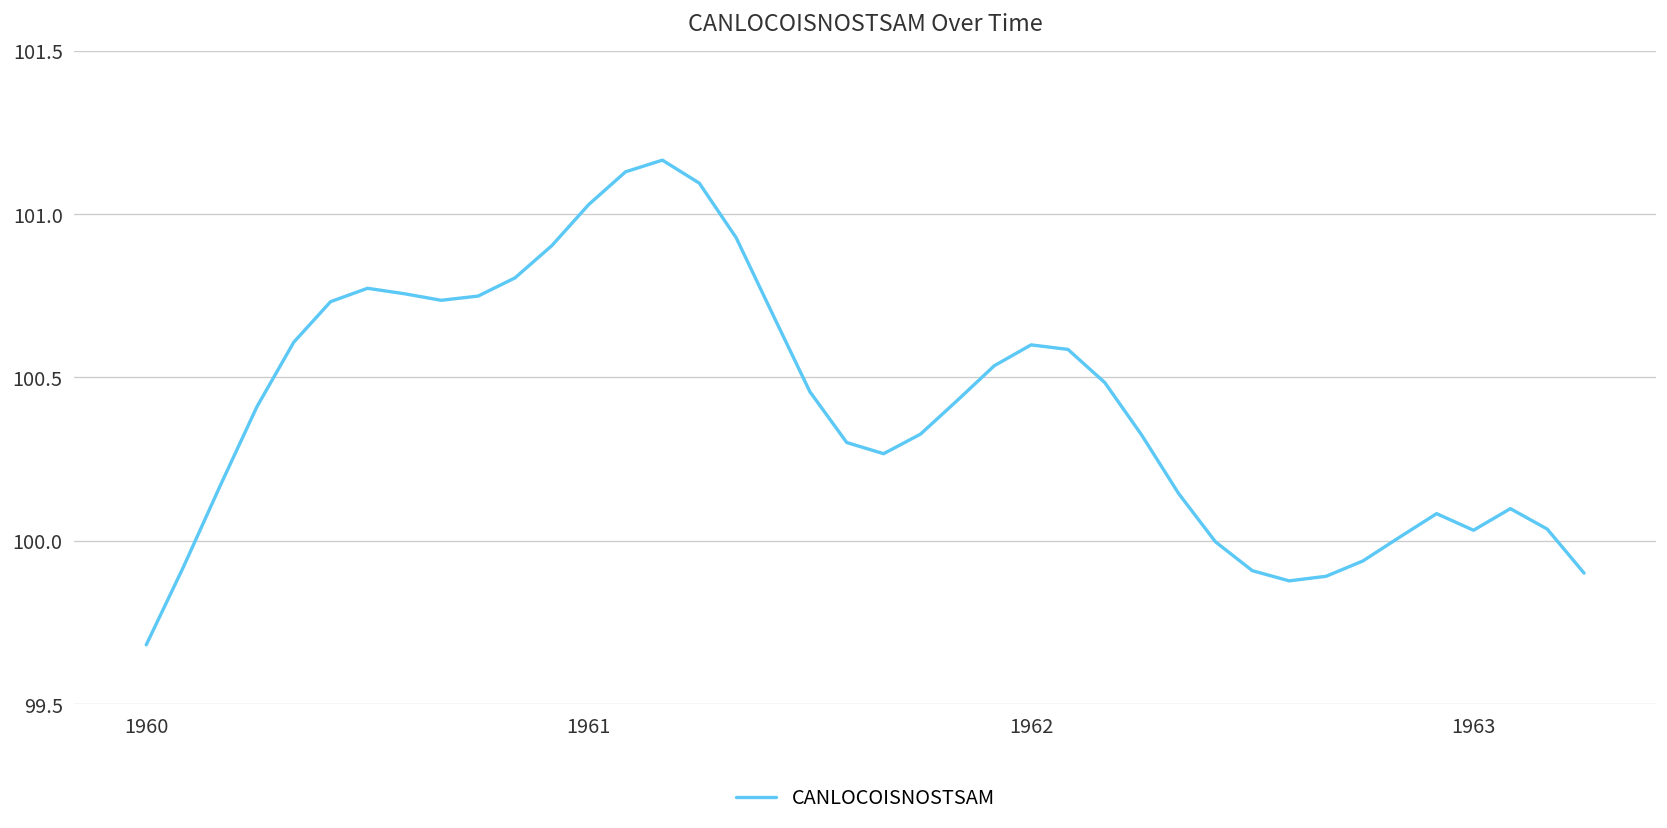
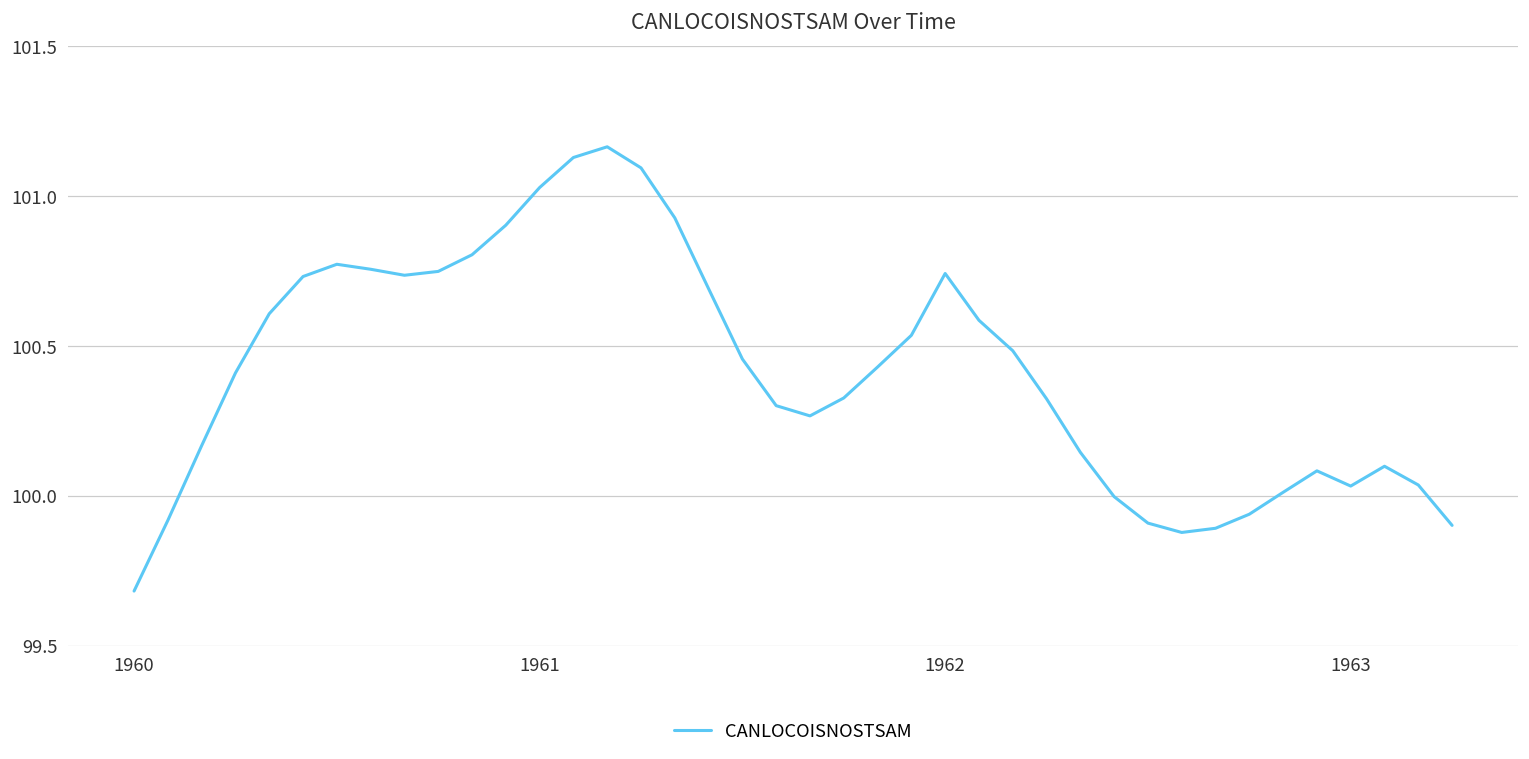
1962: 100.60 -> 100.74
